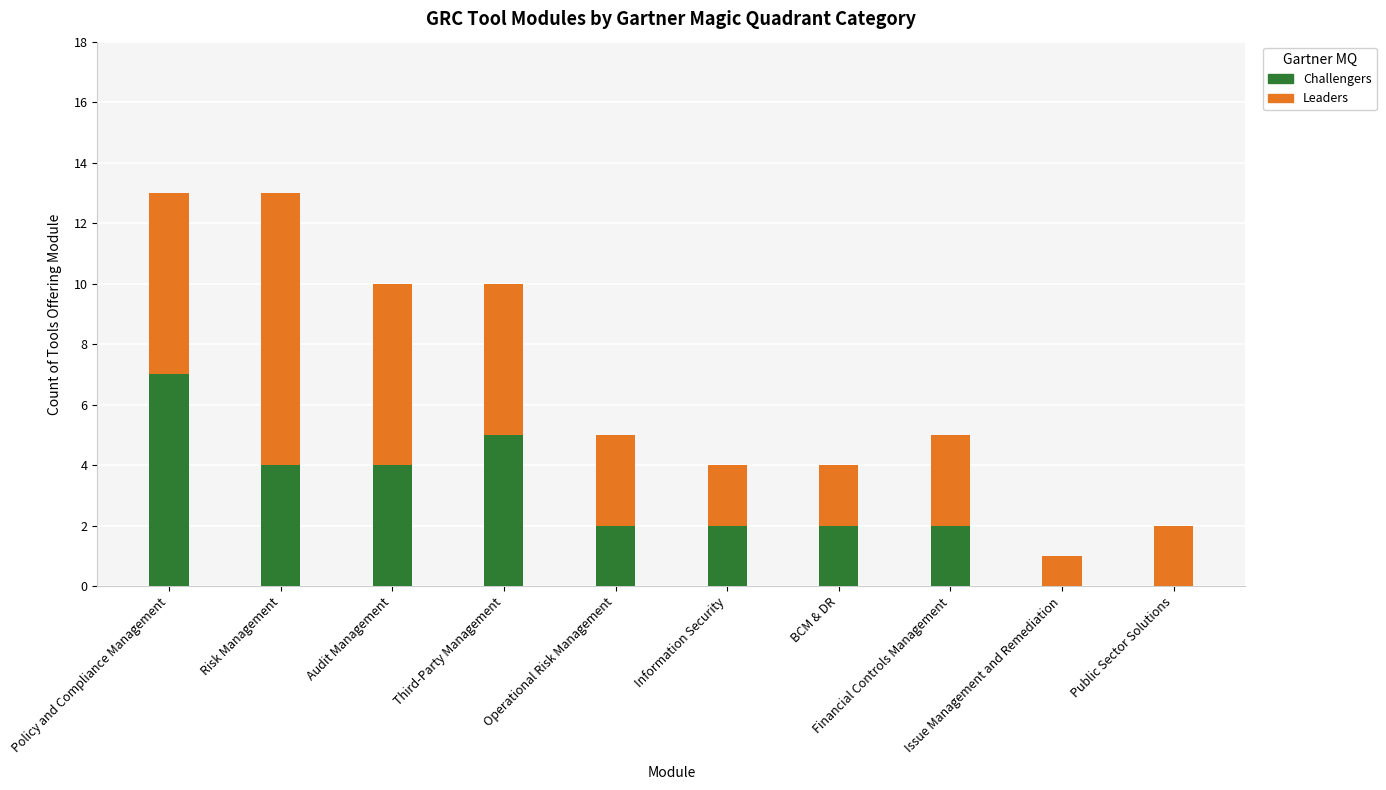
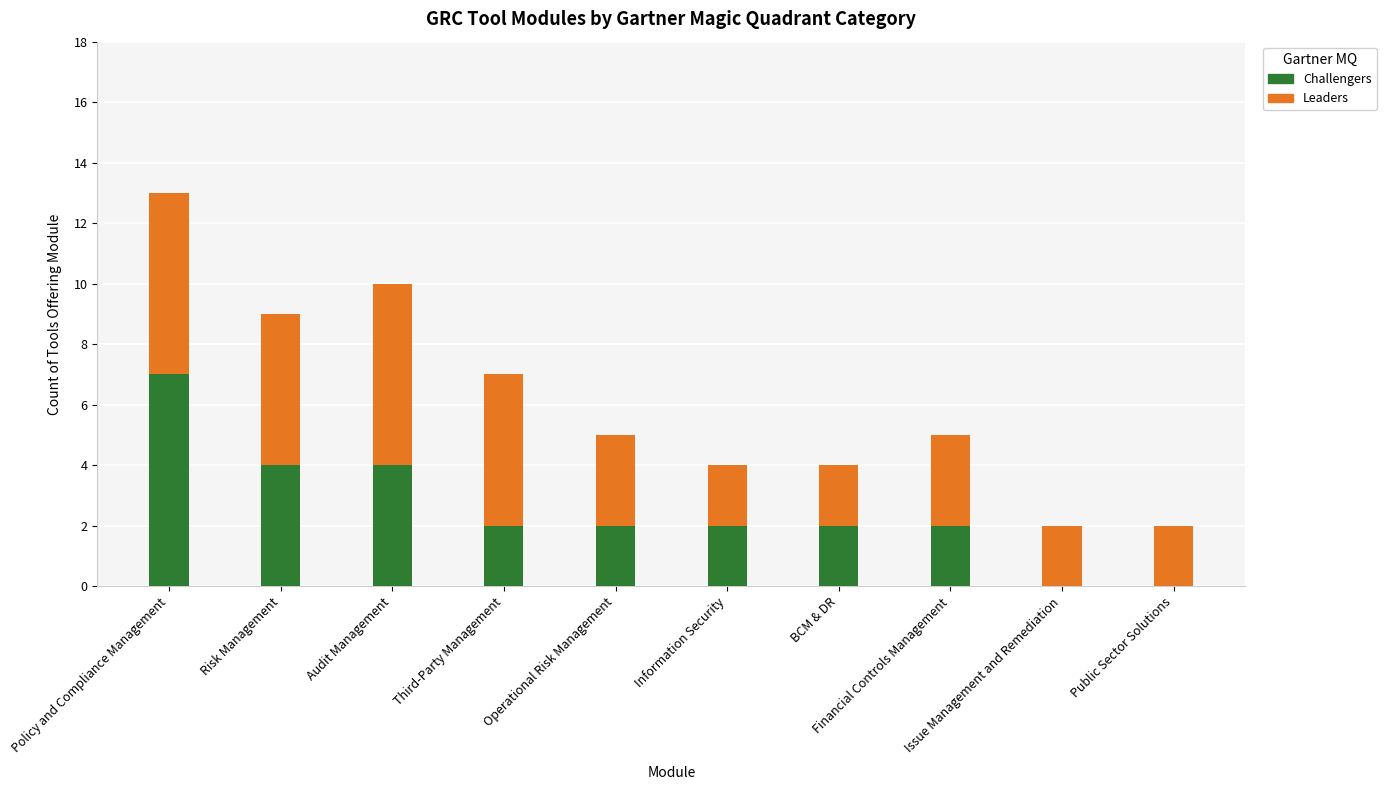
Leaders, Risk Management: 9 -> 5
Challengers, Third-Party Management: 5 -> 2
Leaders, Issue Management and Remediation: 1 -> 2
